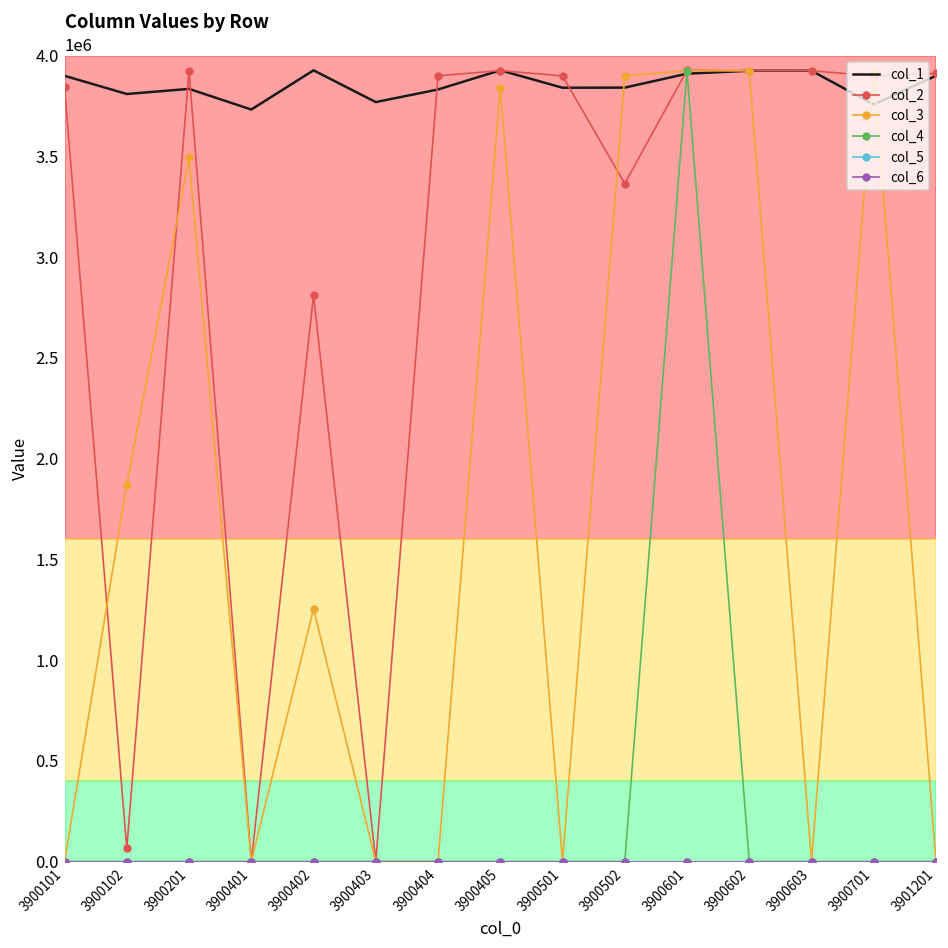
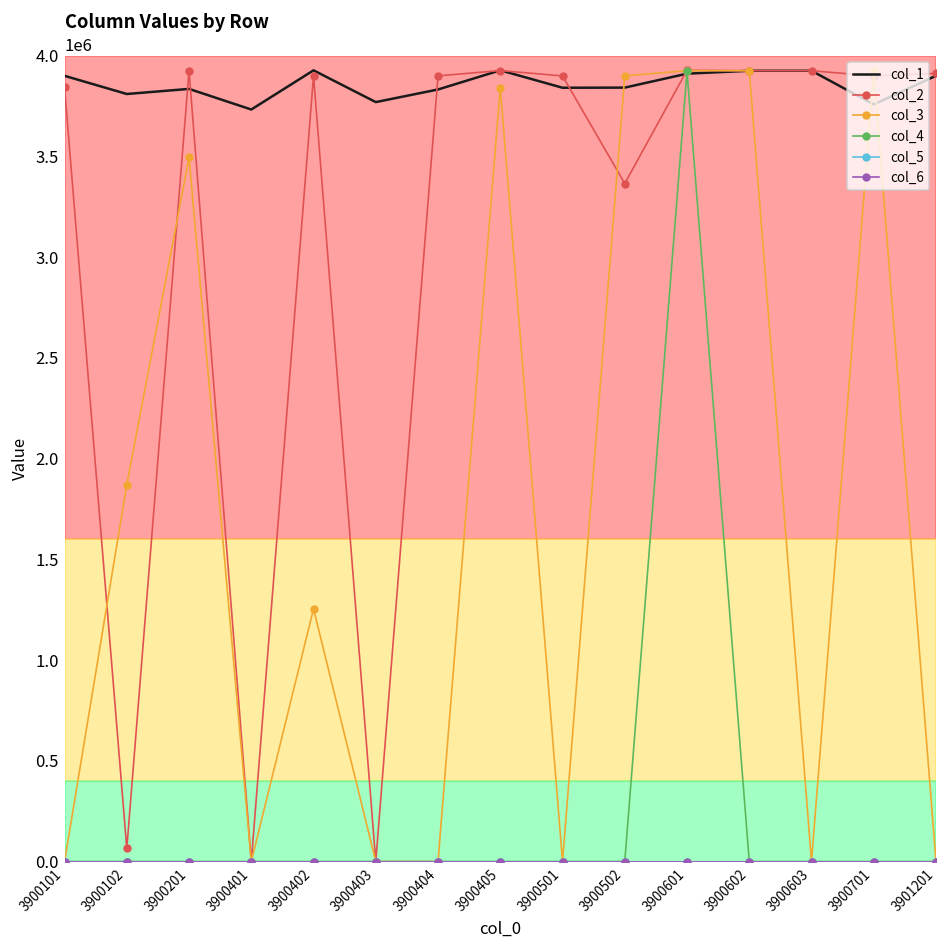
col_2, 3900402: 2810000 -> 3900000
